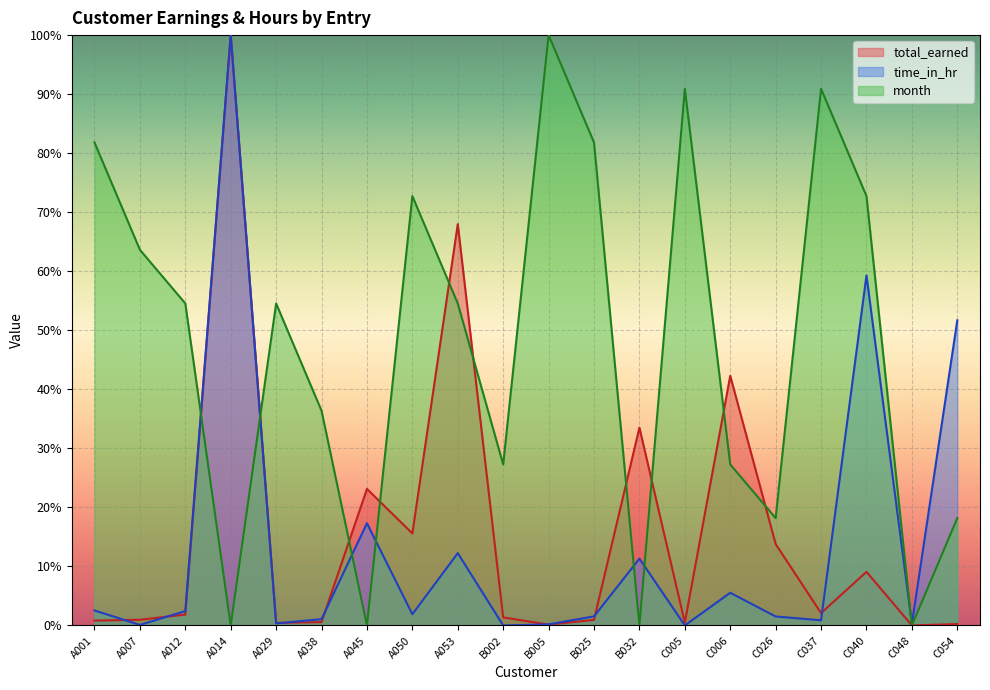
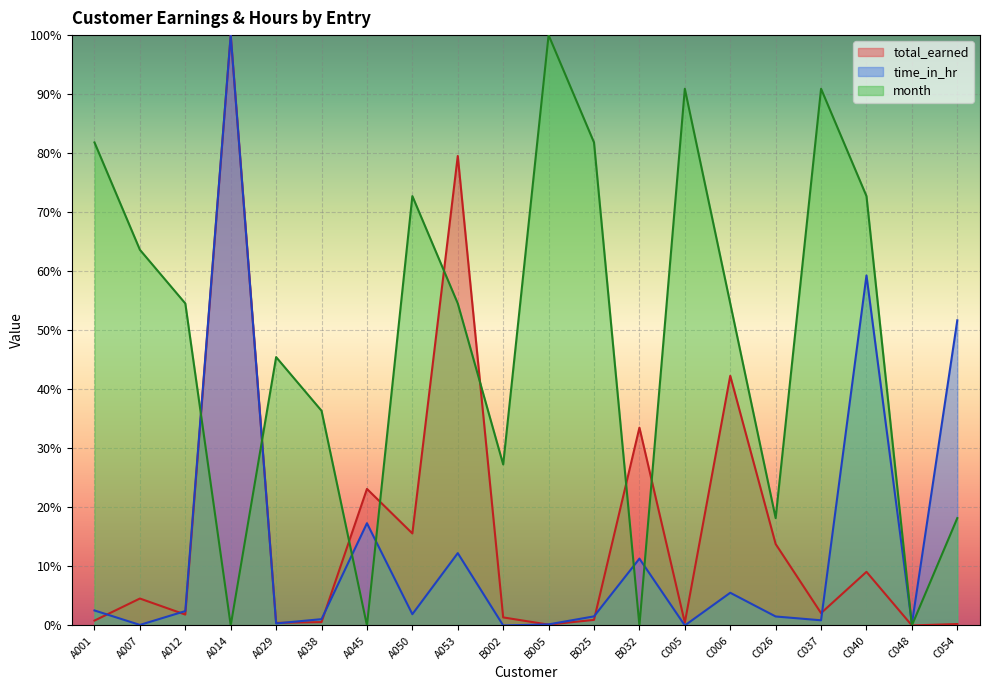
total_earned, A007: 1% -> 5%
month, A029: 55% -> 45%
total_earned, A053: 68% -> 80%
month, C006: 27% -> 55%
